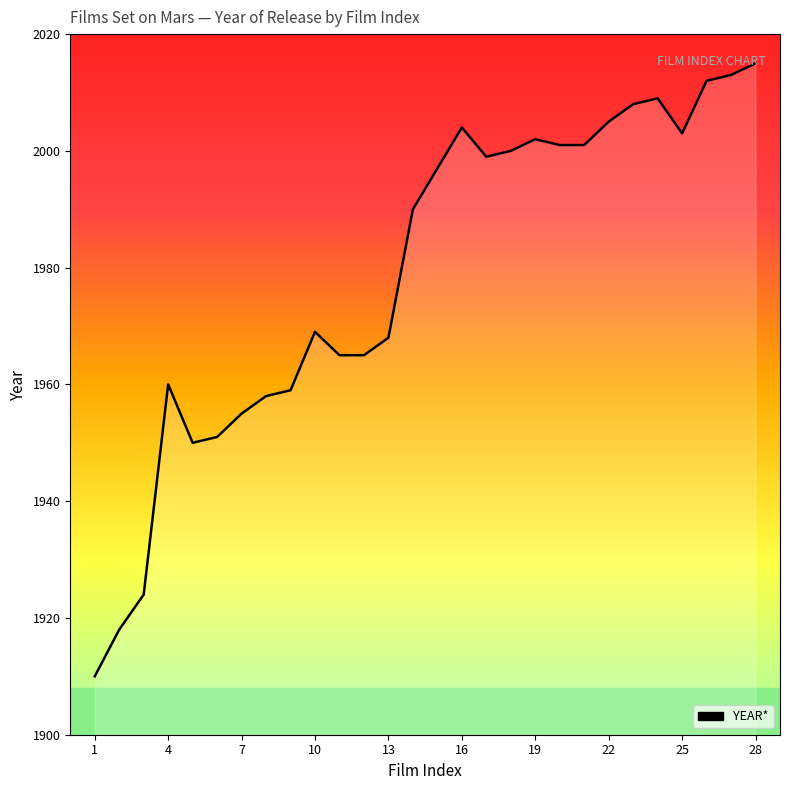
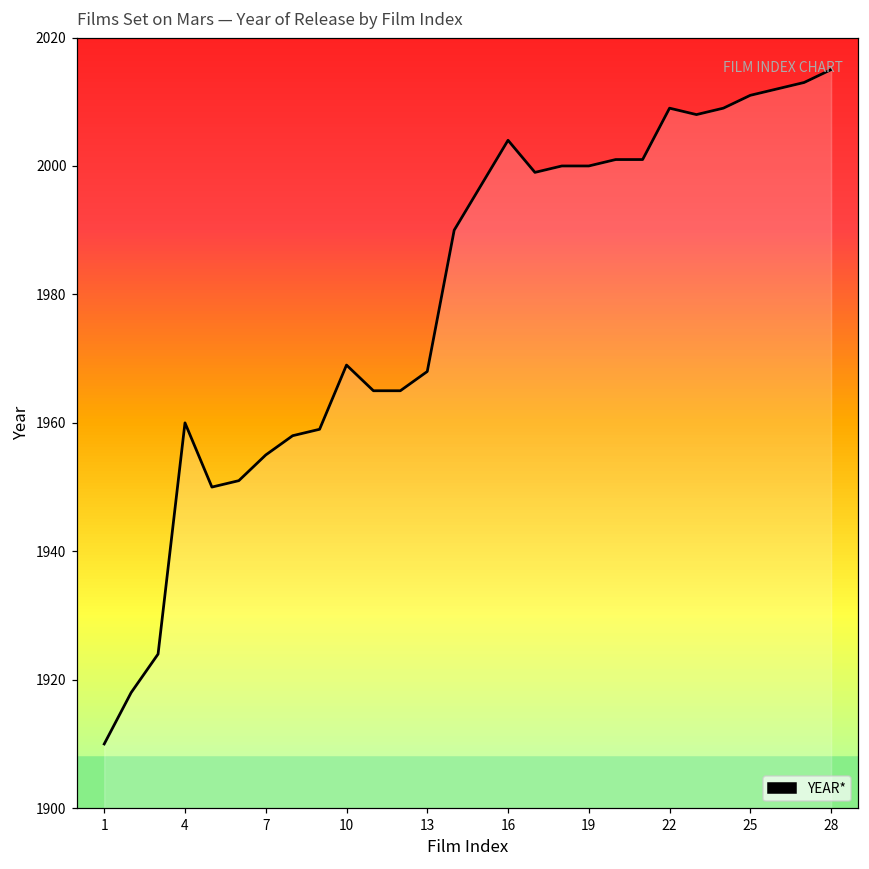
19: 2002 -> 2000
22: 2005 -> 2009
25: 2003 -> 2011
